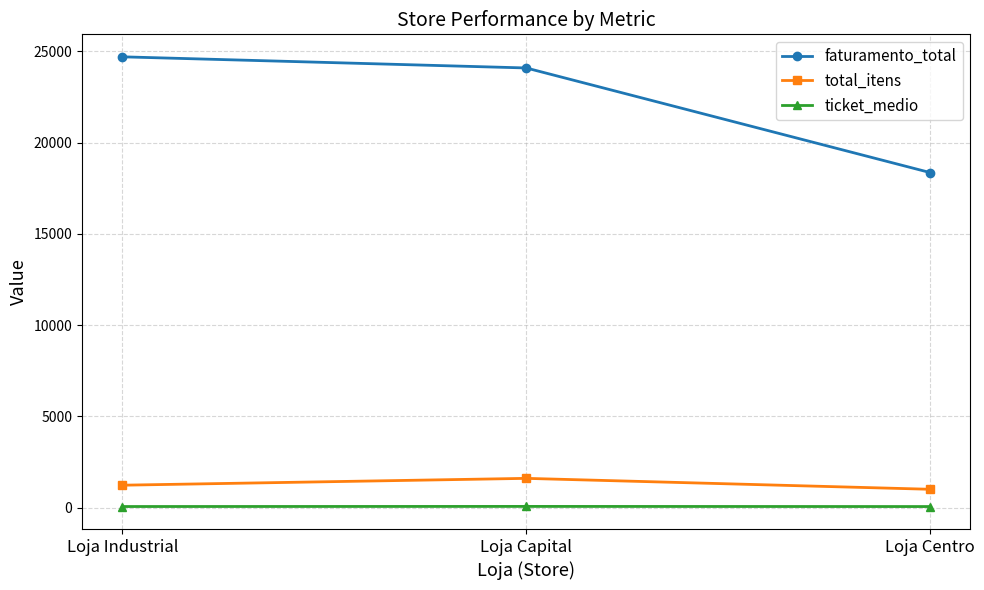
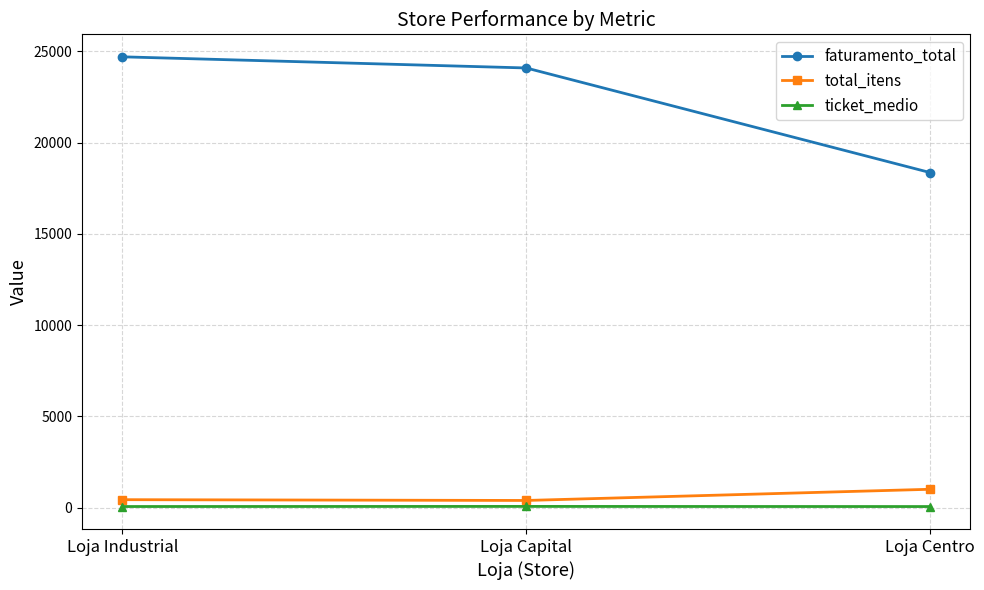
total_itens, Loja Industrial: 1200 -> 400
total_itens, Loja Capital: 1600 -> 400
